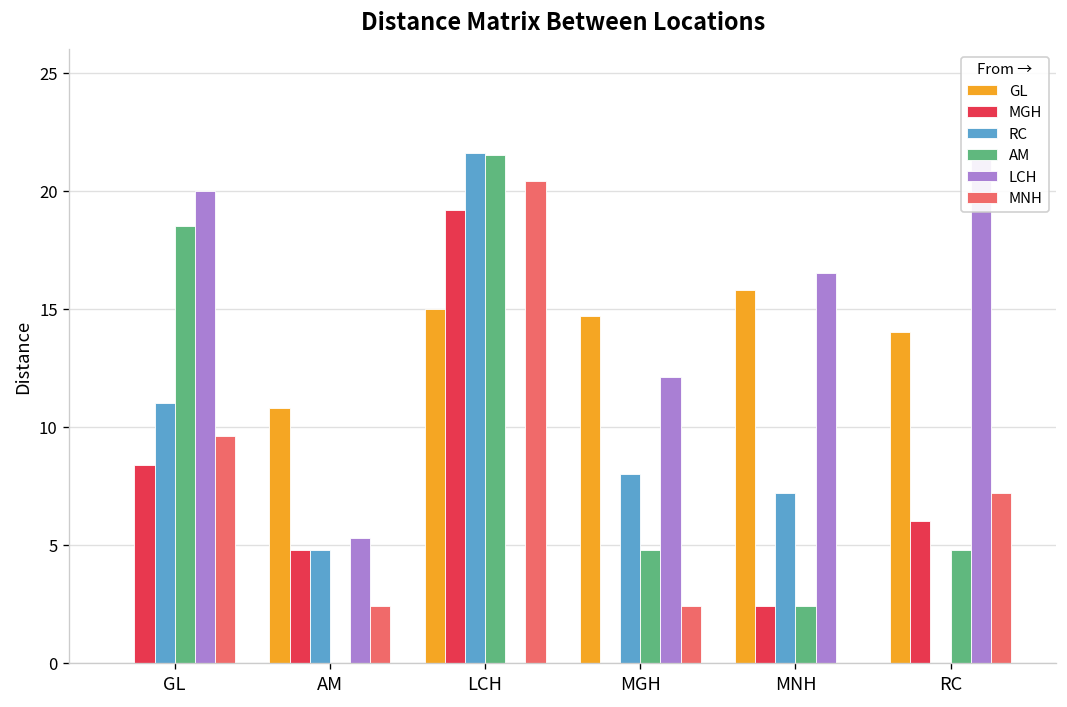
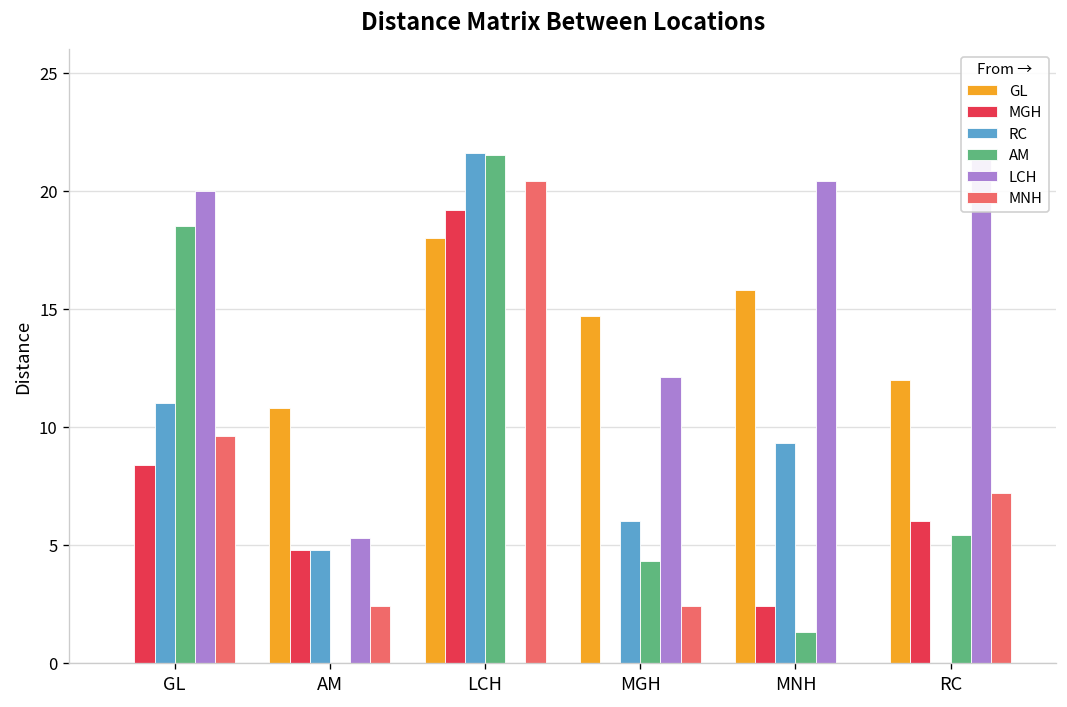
GL, LCH: 15 -> 18
RC, MGH: 8 -> 6
AM, MGH: 4.8 -> 4.3
RC, MNH: 7.2 -> 9.3
AM, MNH: 2.4 -> 1.3
LCH, MNH: 16.5 -> 20.4
GL, RC: 14 -> 12
AM, RC: 4.8 -> 5.4
